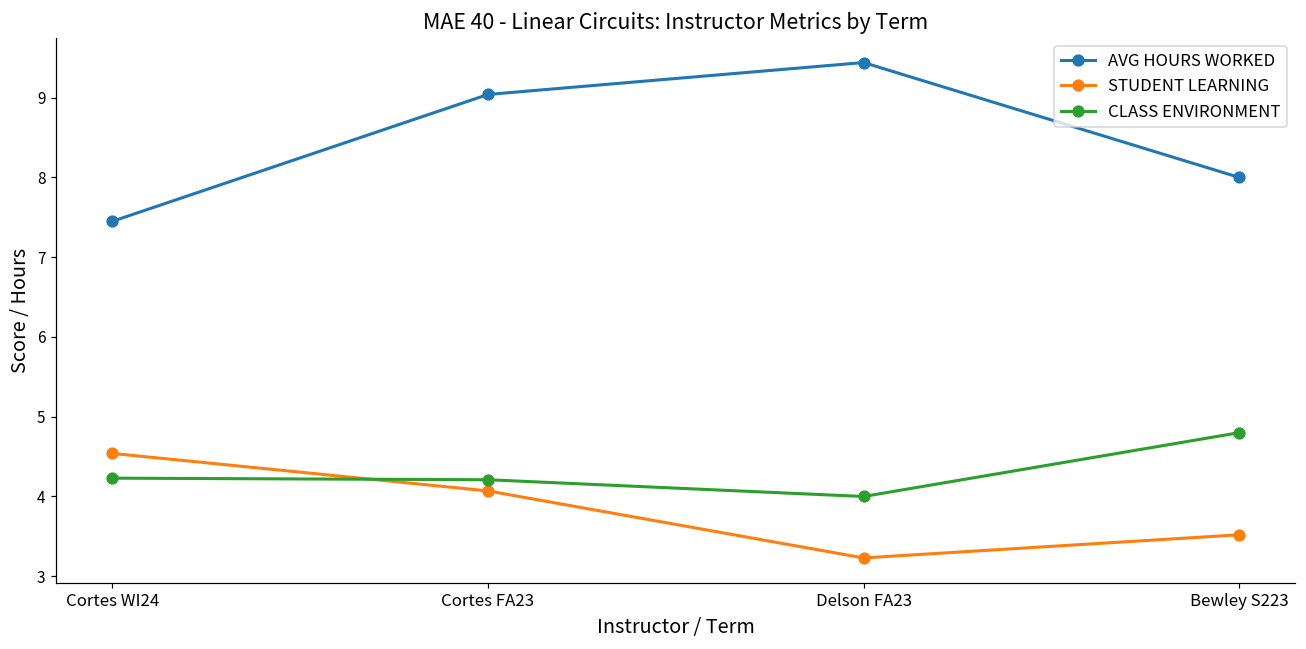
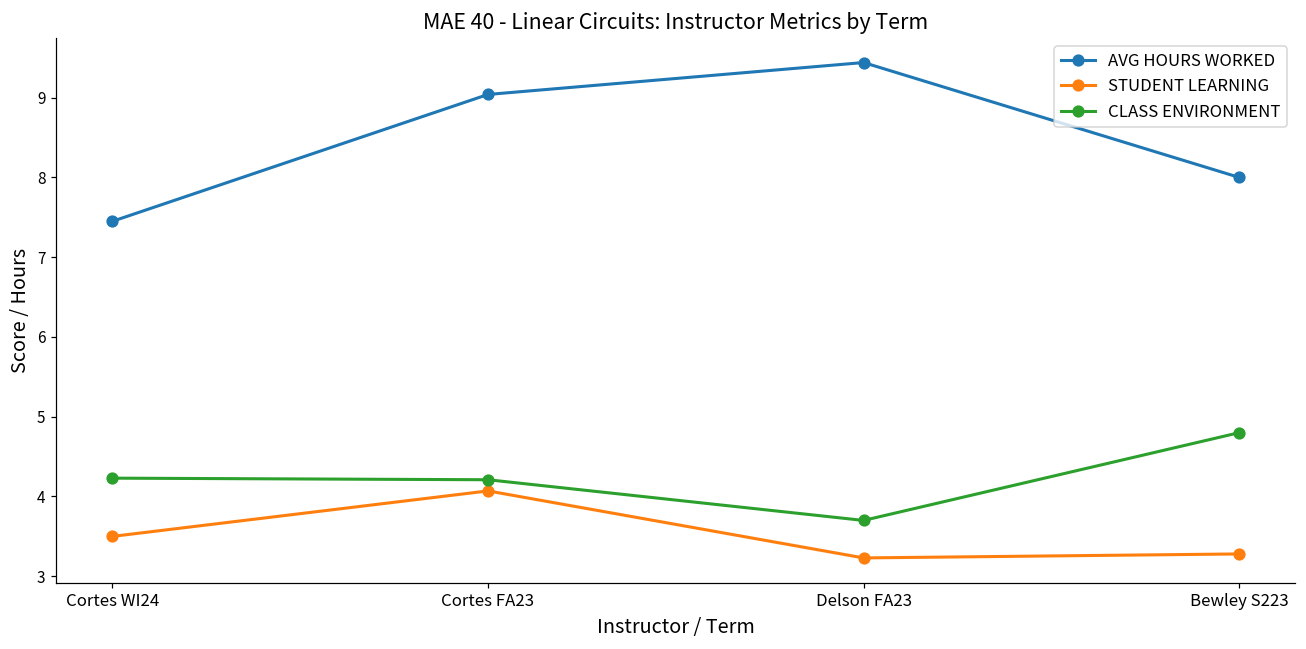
STUDENT LEARNING, Cortes WI24: 4.5 -> 3.5
CLASS ENVIRONMENT, Delson FA23: 4.0 -> 3.7
STUDENT LEARNING, Bewley S223: 3.5 -> 3.3
